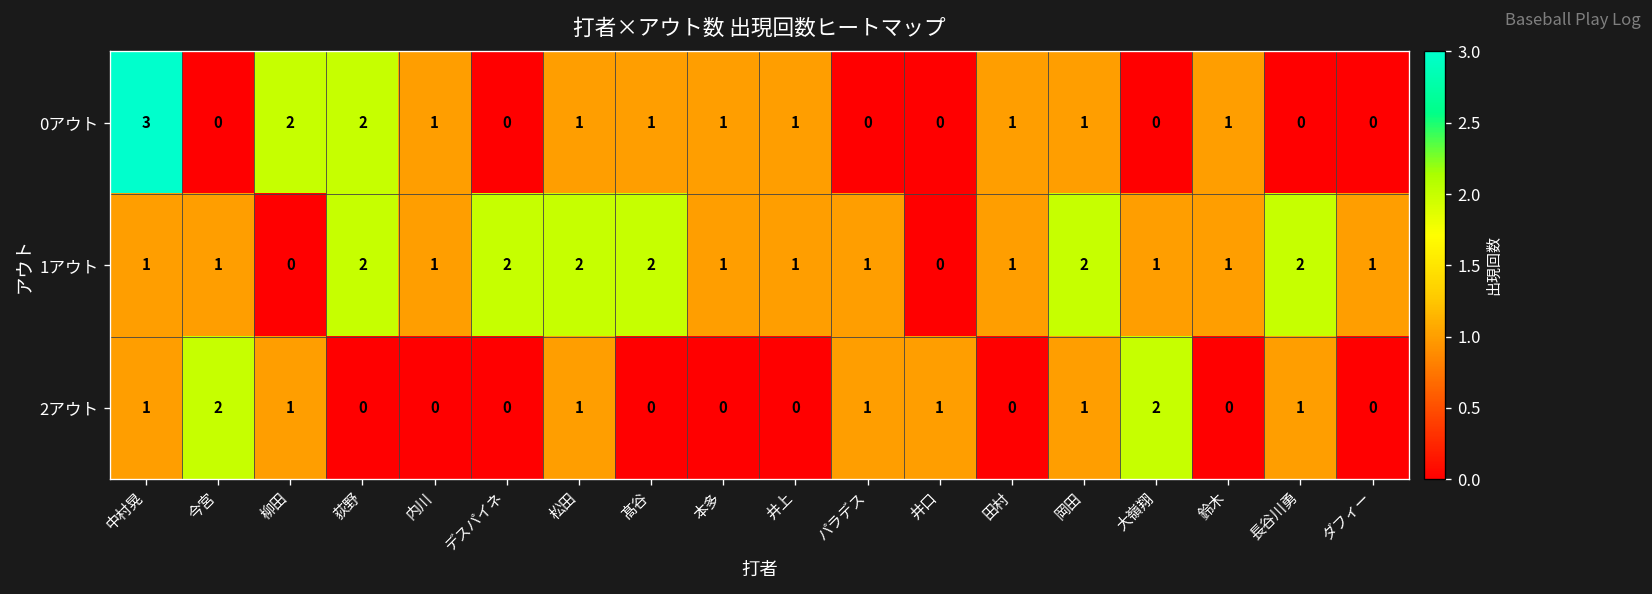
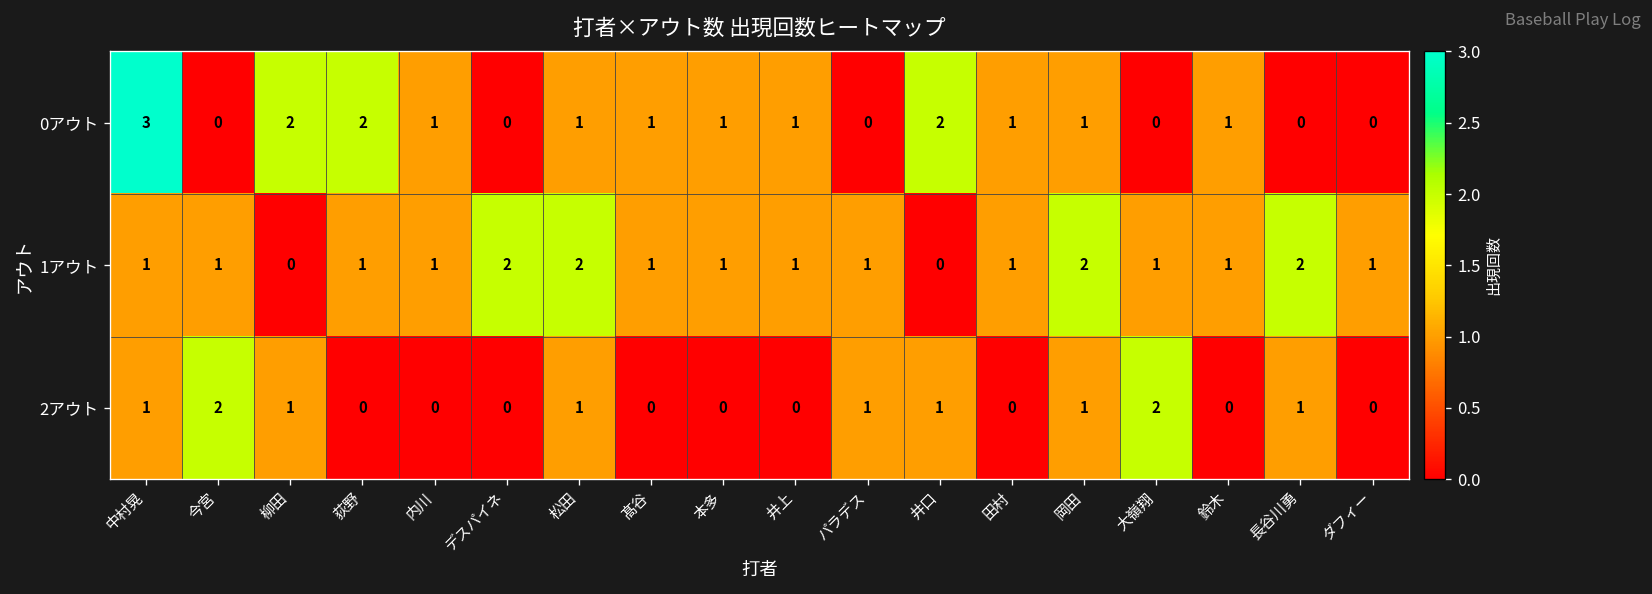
0アウト, 井口: 0 -> 2
1アウト, 荻野: 2 -> 1
1アウト, 髙谷: 2 -> 1
